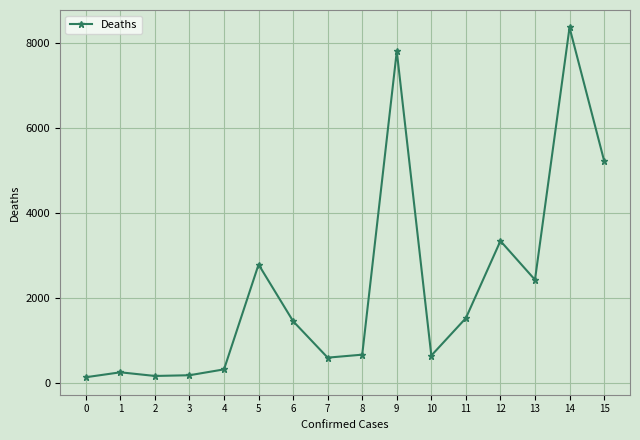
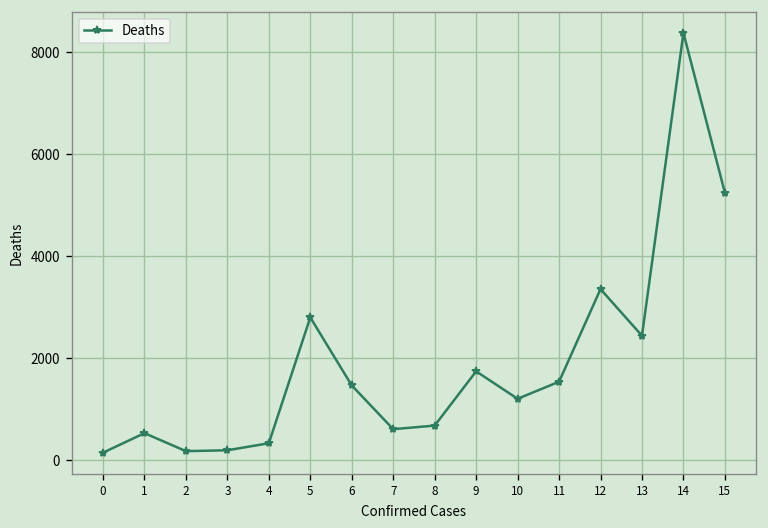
1: 300 -> 500
9: 7800 -> 1700
10: 700 -> 1200
